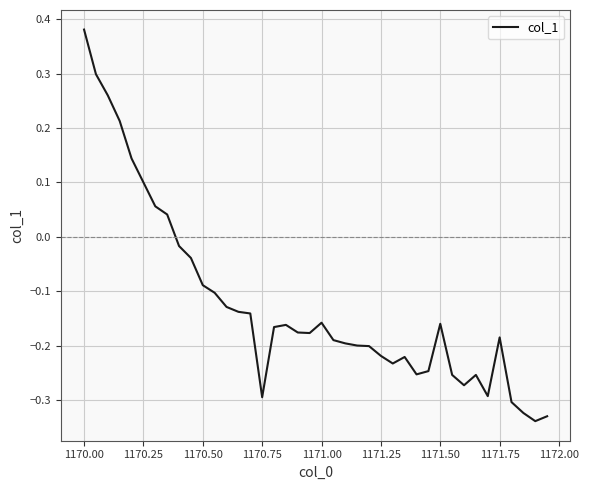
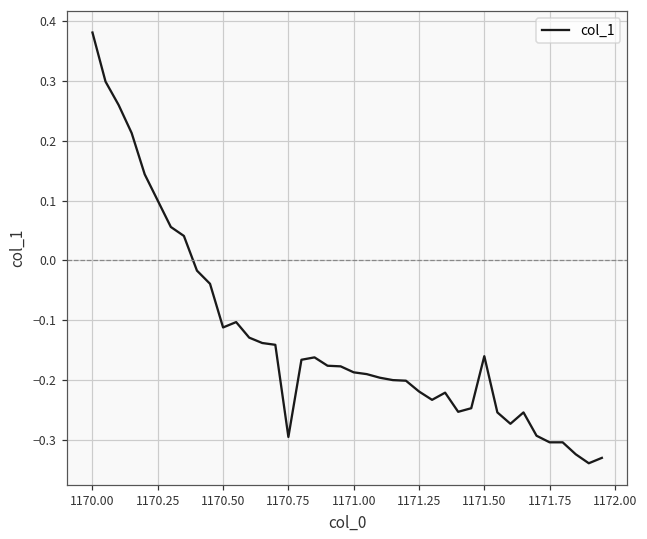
1170.50: -0.09 -> -0.11
1171.00: -0.16 -> -0.19
1171.75: -0.19 -> -0.30
